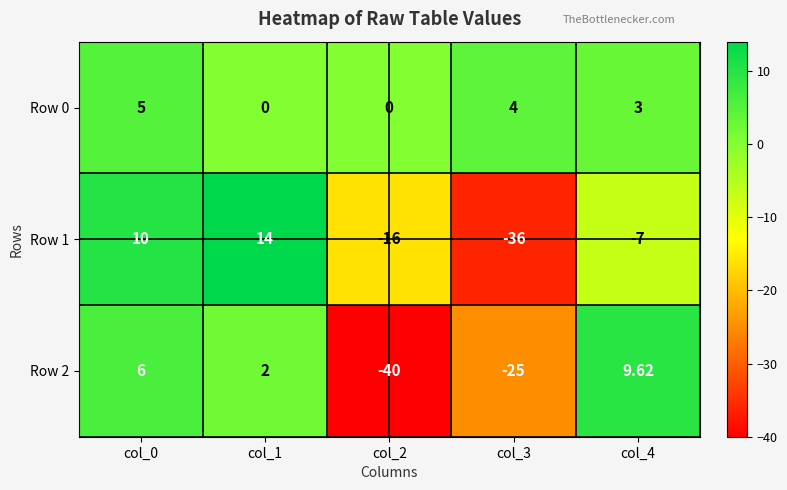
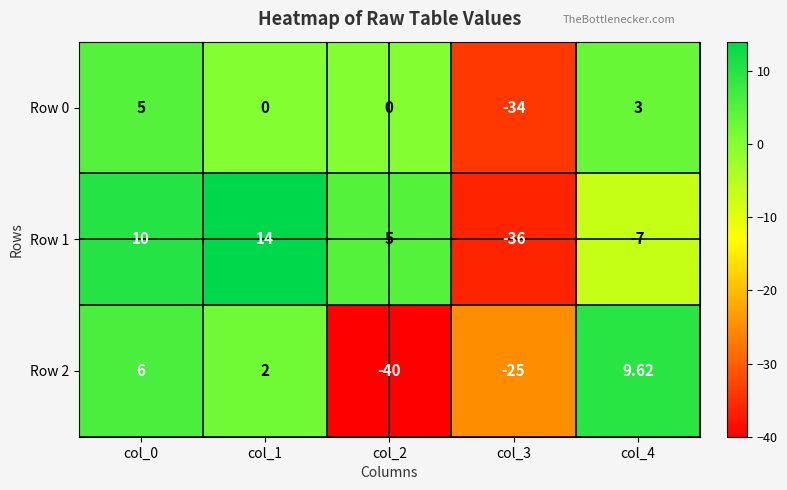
Row 0, col_3: 4 -> -34
Row 1, col_2: -16 -> 5
